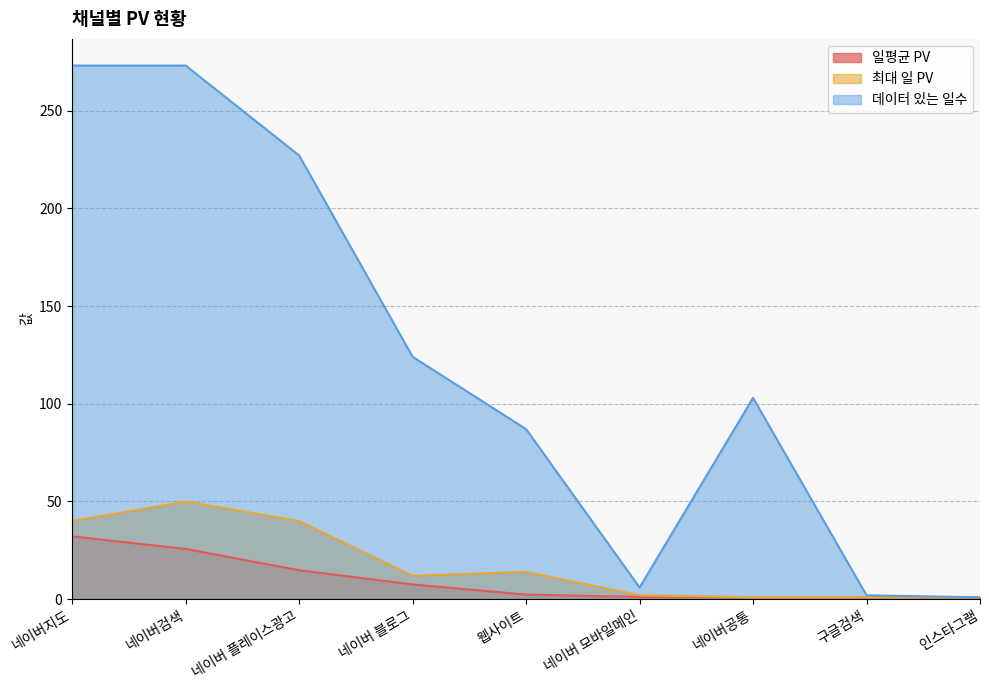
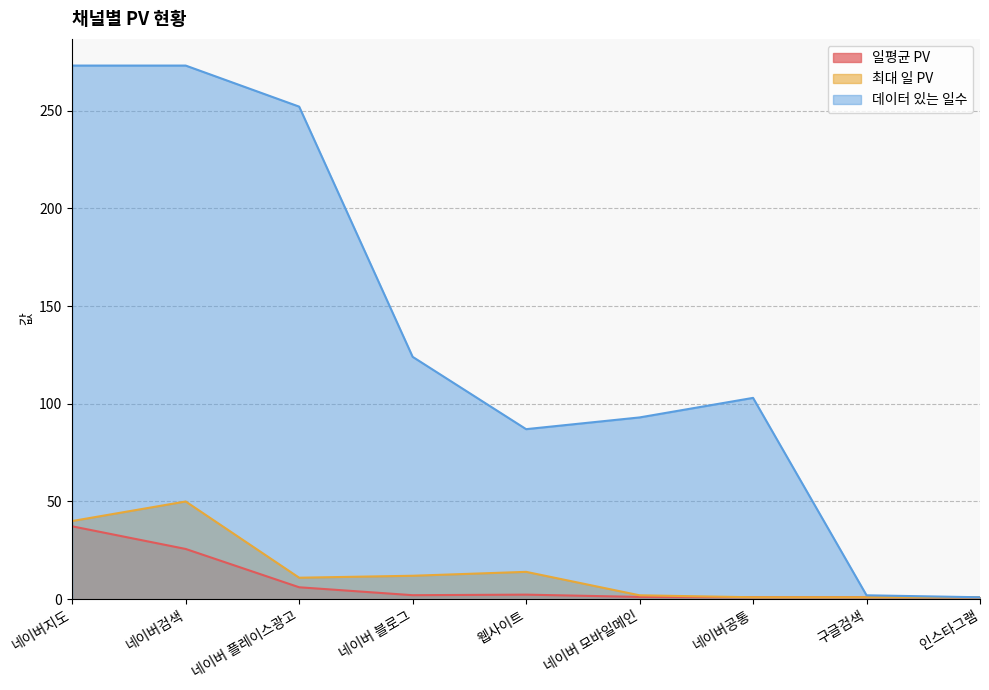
일평균 PV, 네이버지도: 32 -> 37
일평균 PV, 네이버 플레이스광고: 15 -> 6
최대 일 PV, 네이버 플레이스광고: 40 -> 11
데이터 있는 일수, 네이버 플레이스광고: 227 -> 252
일평균 PV, 네이버 블로그: 8 -> 2
데이터 있는 일수, 네이버 모바일메인: 6 -> 93
